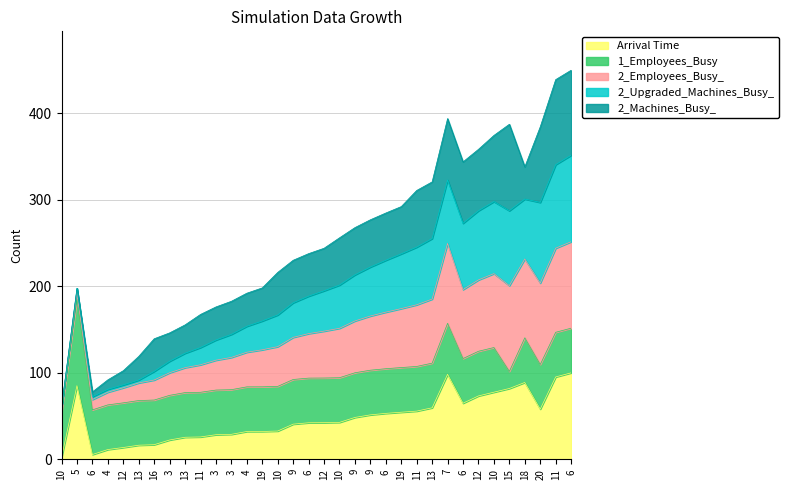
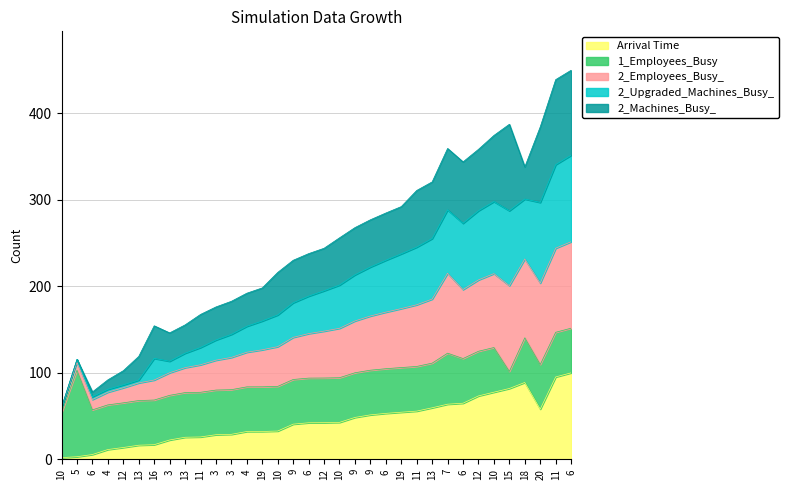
Arrival Time, 5: 90 -> 0
2_Upgraded_Machines_Busy_, 16: 10 -> 30
Arrival Time, 7: 100 -> 60
